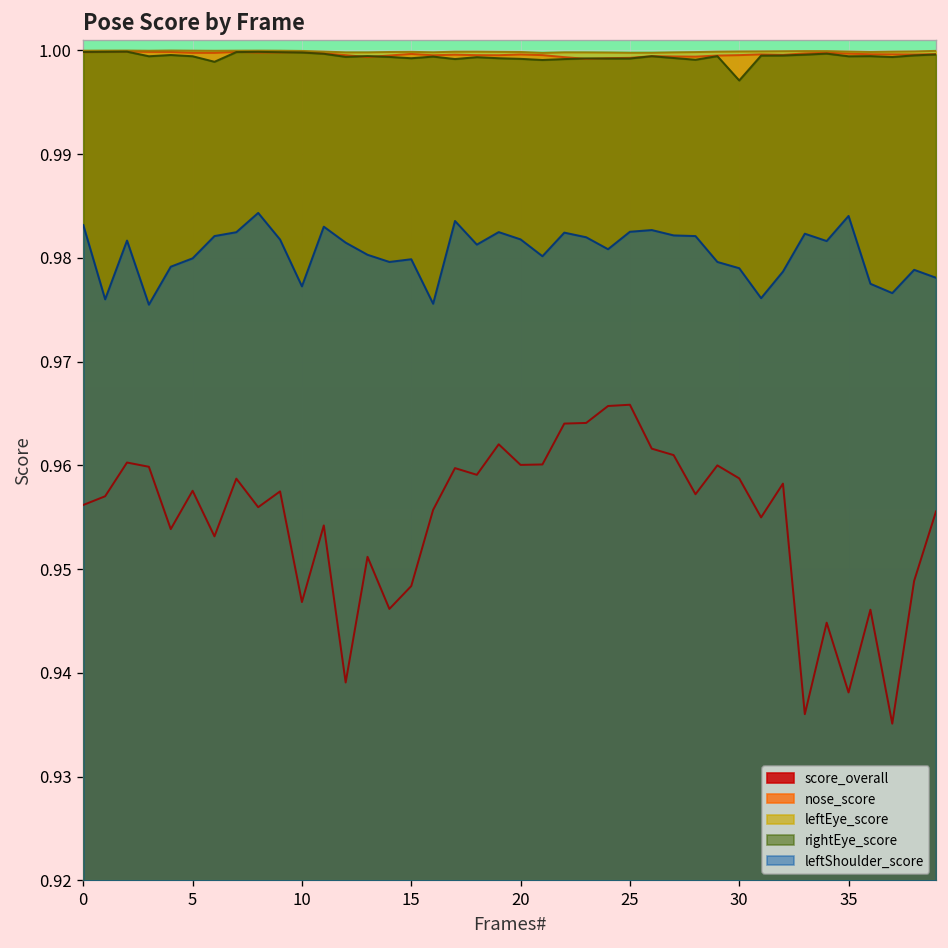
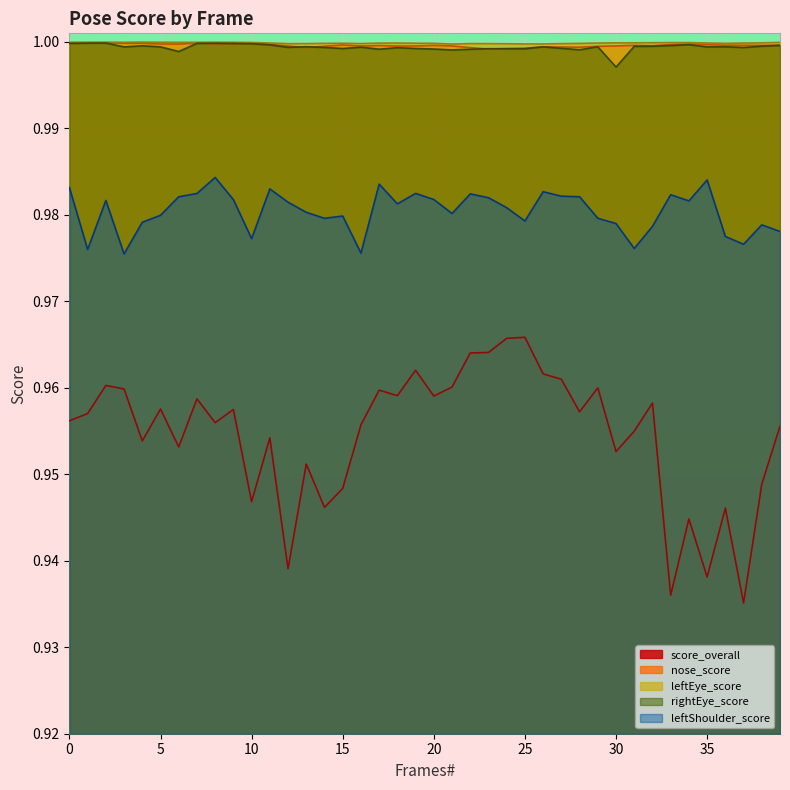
score_overall, 20: 0.960 -> 0.959
leftShoulder_score, 25: 0.983 -> 0.979
score_overall, 30: 0.959 -> 0.953
